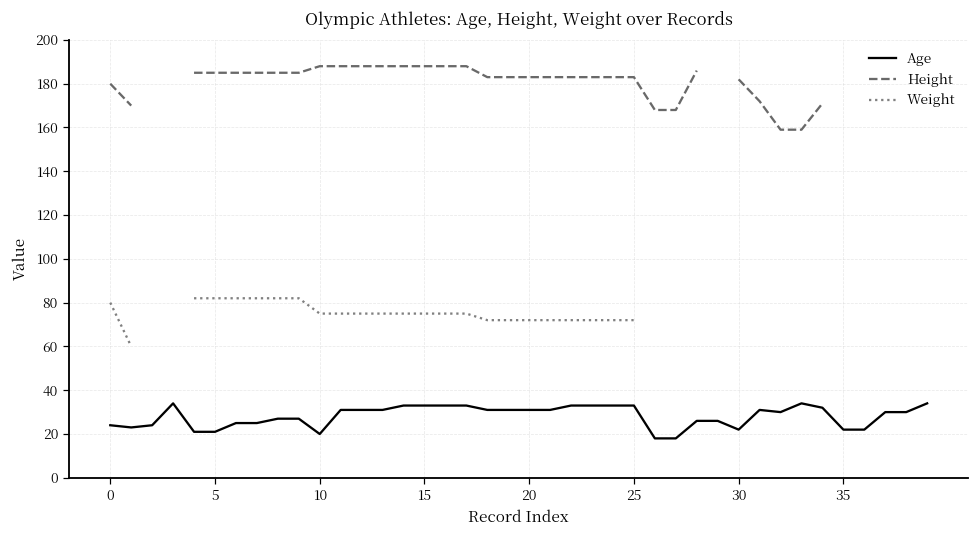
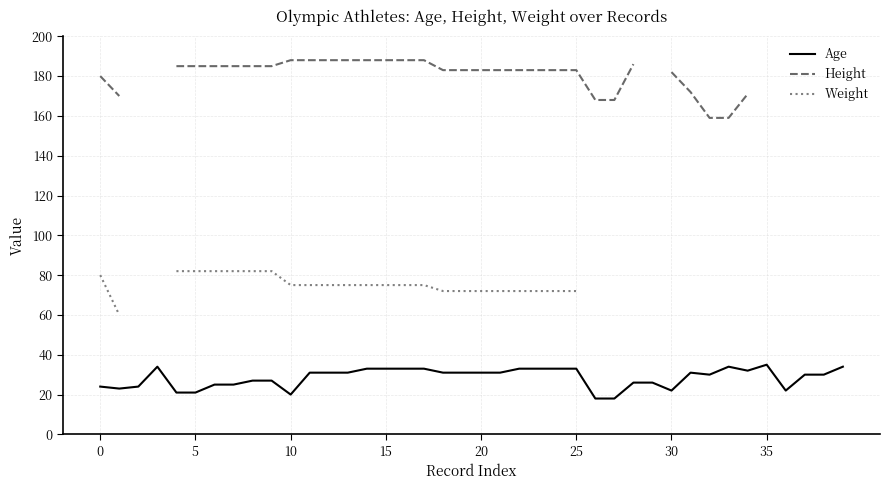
Age, 35: 22 -> 35
